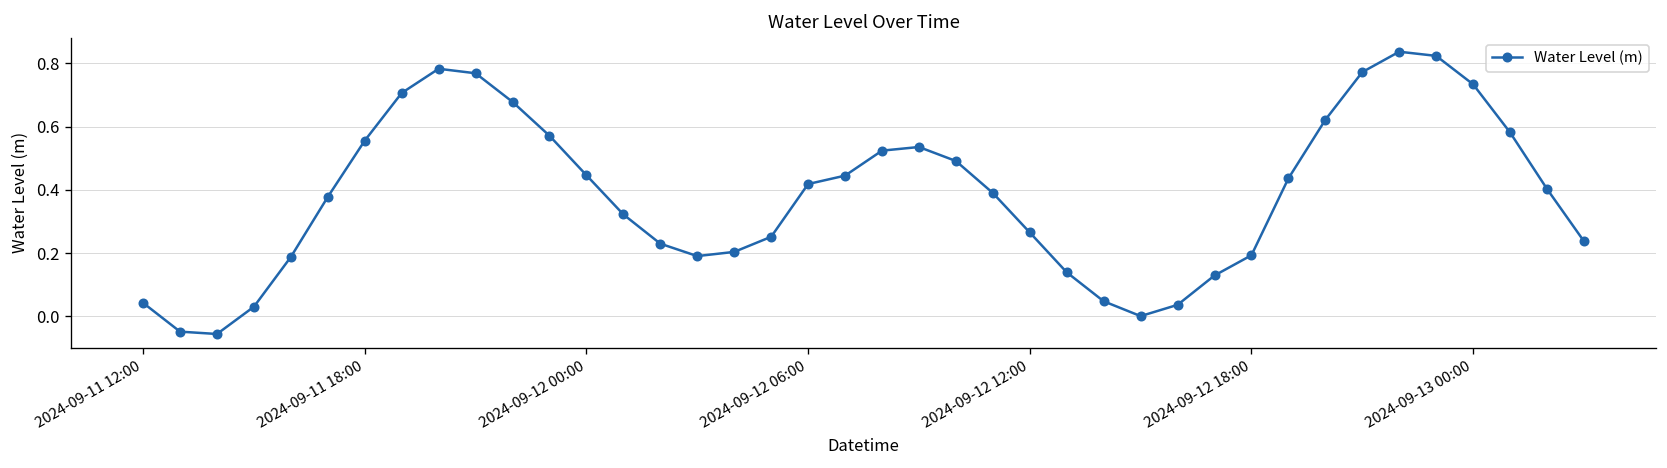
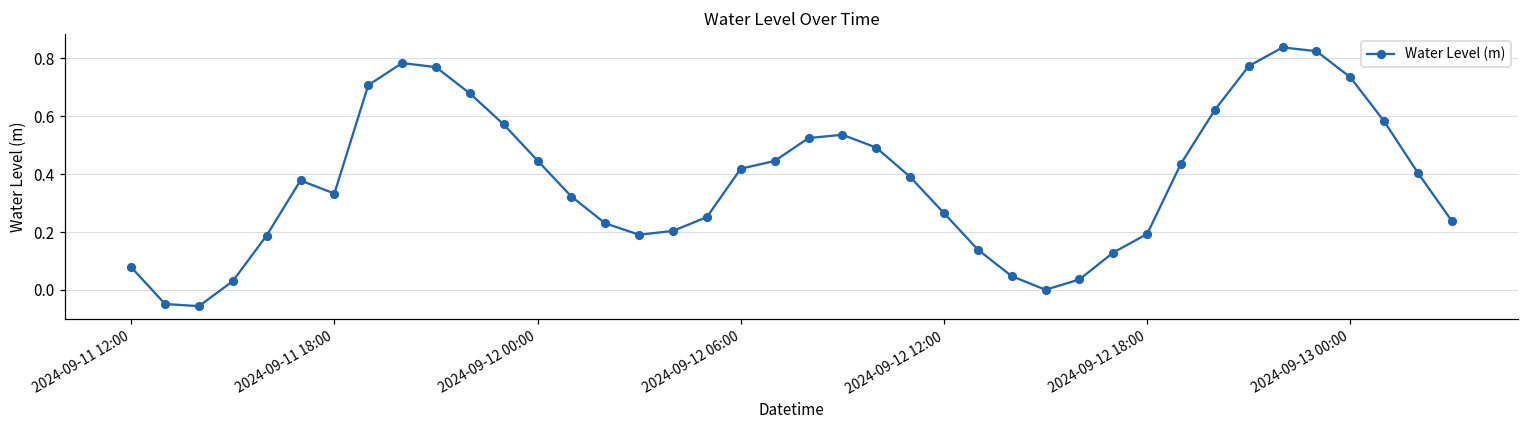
2024-09-11 12:00: 0.04 -> 0.08
2024-09-11 18:00: 0.56 -> 0.33
